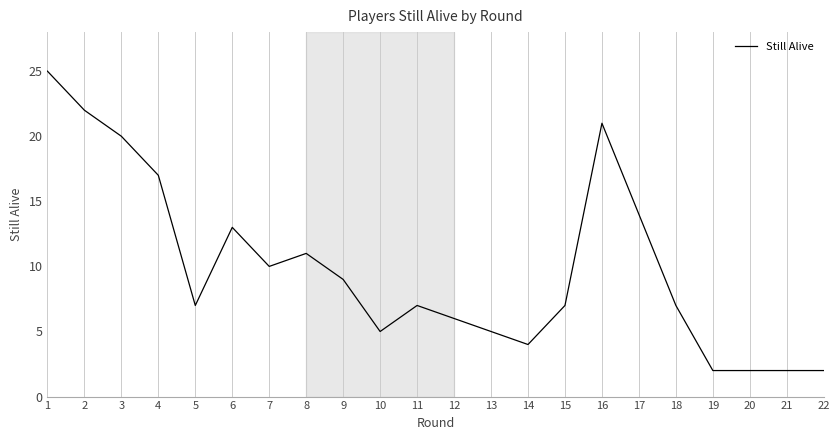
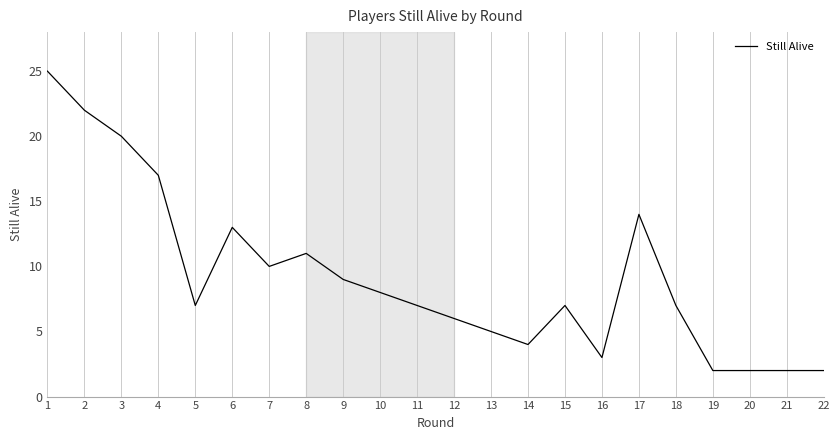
10: 5 -> 8
16: 21 -> 3
